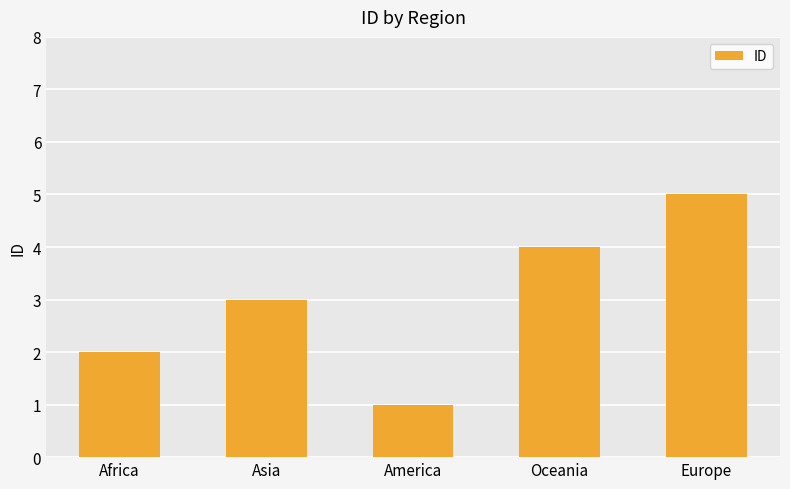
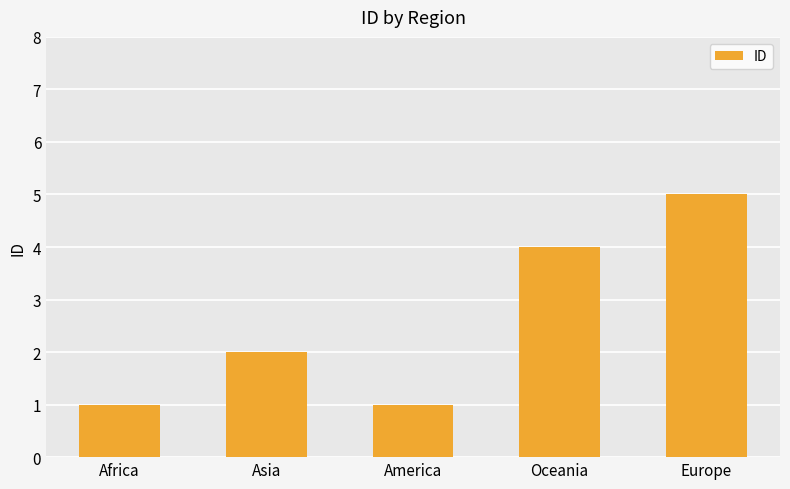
Africa: 2 -> 1
Asia: 3 -> 2
